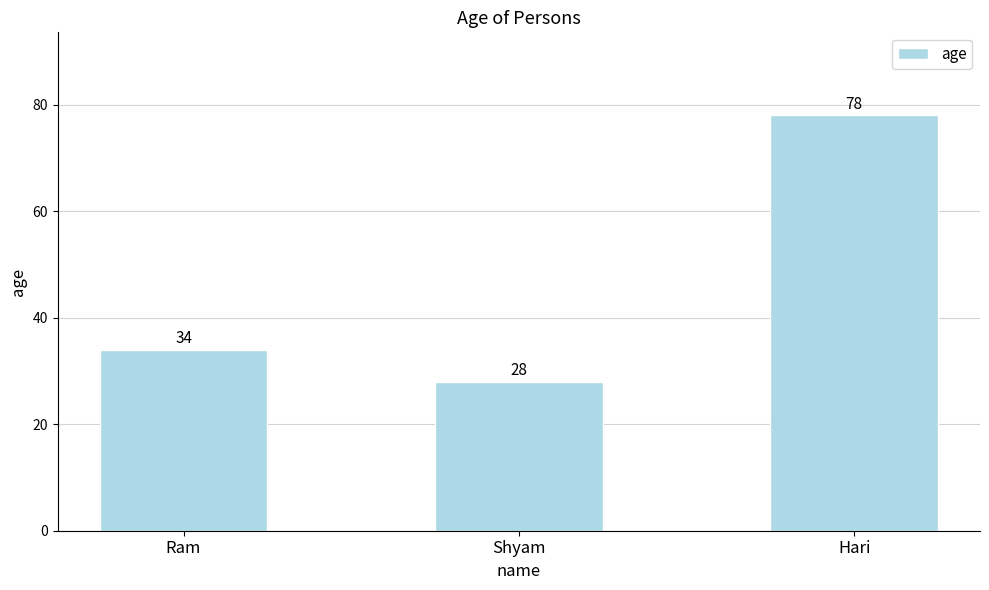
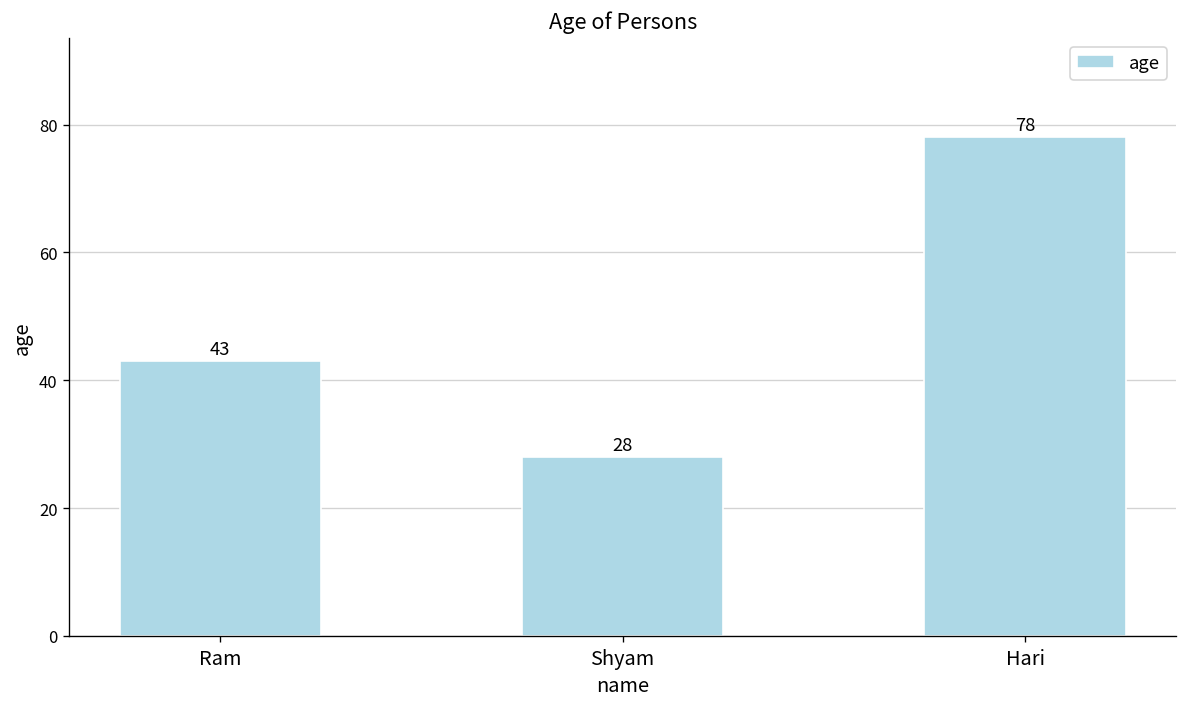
Ram: 34 -> 43
